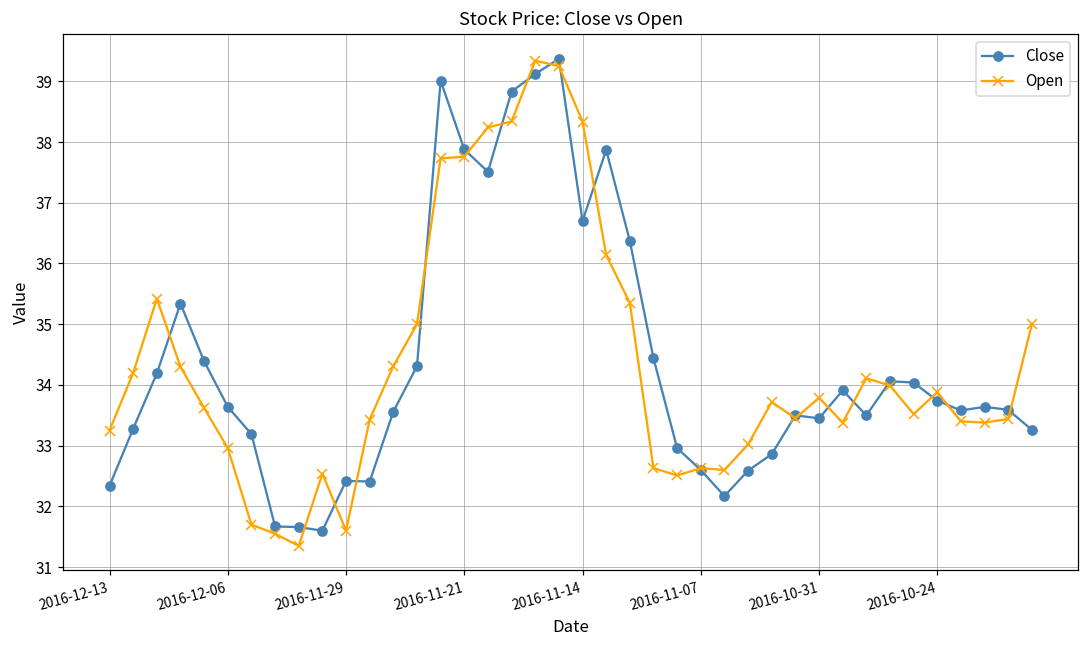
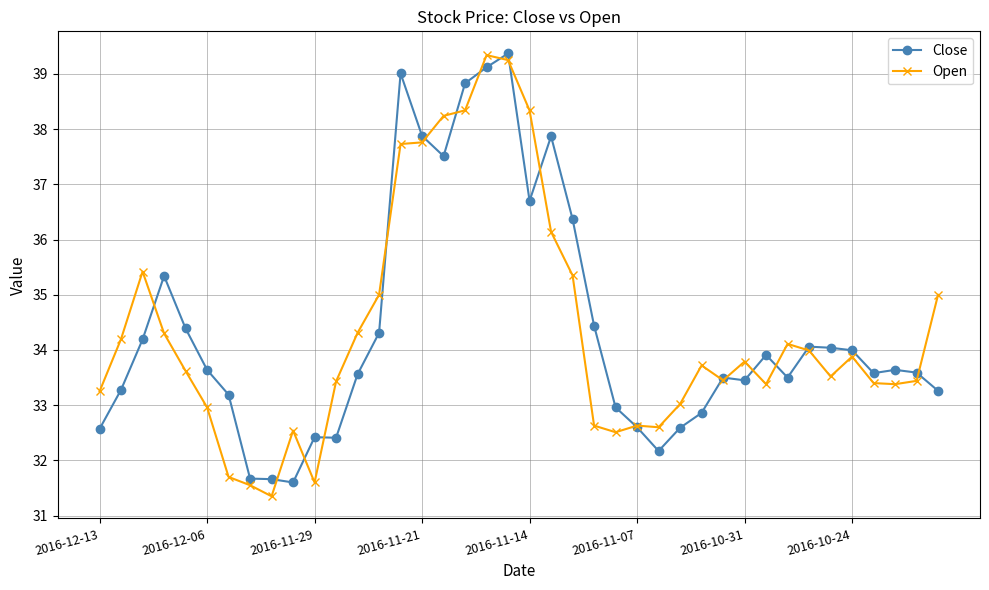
Close, 2016-12-13: 32.3 -> 32.6
Close, 2016-10-24: 33.7 -> 34.0
